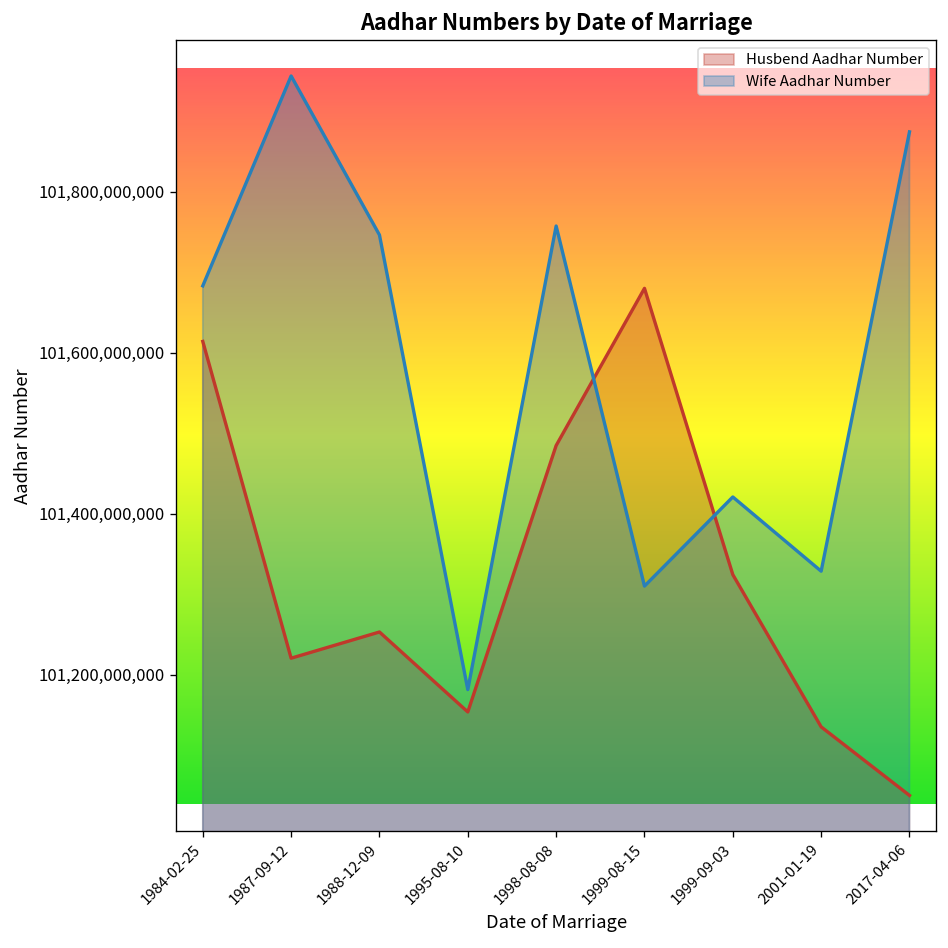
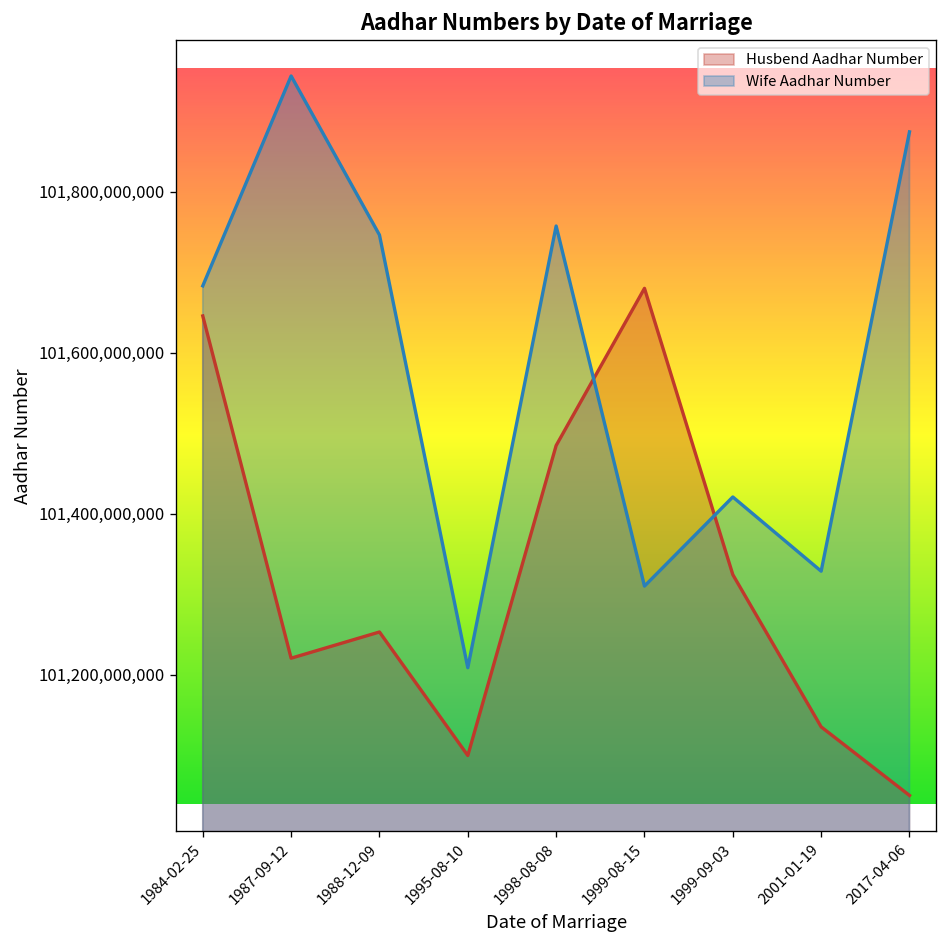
Husbend Aadhar Number, 1984-02-25: 101,610,000,000 -> 101,650,000,000
Husbend Aadhar Number, 1995-08-10: 101,150,000,000 -> 101,100,000,000
Wife Aadhar Number, 1995-08-10: 101,180,000,000 -> 101,210,000,000
